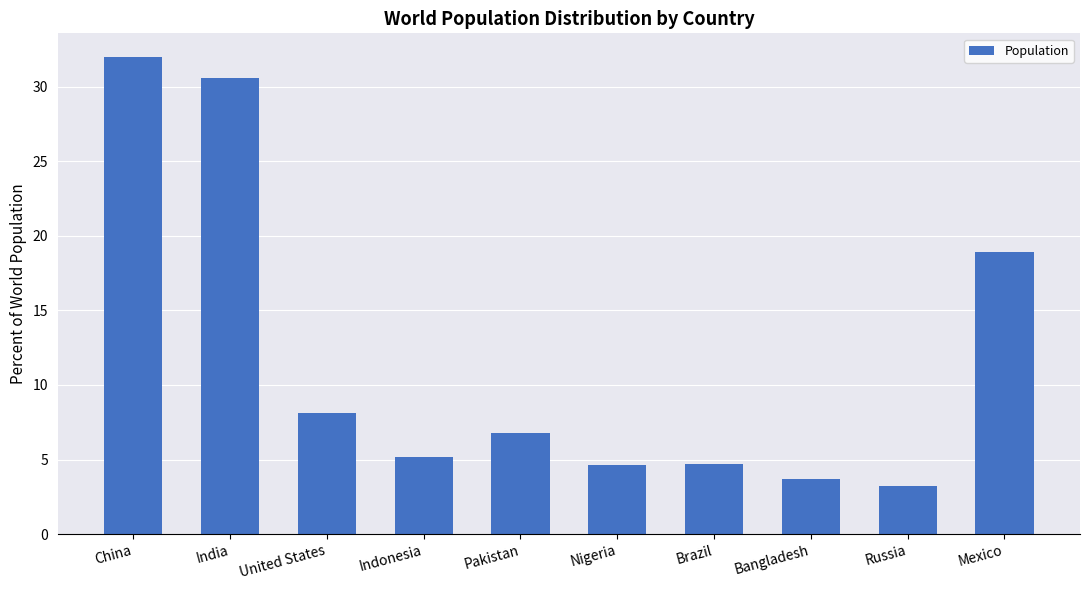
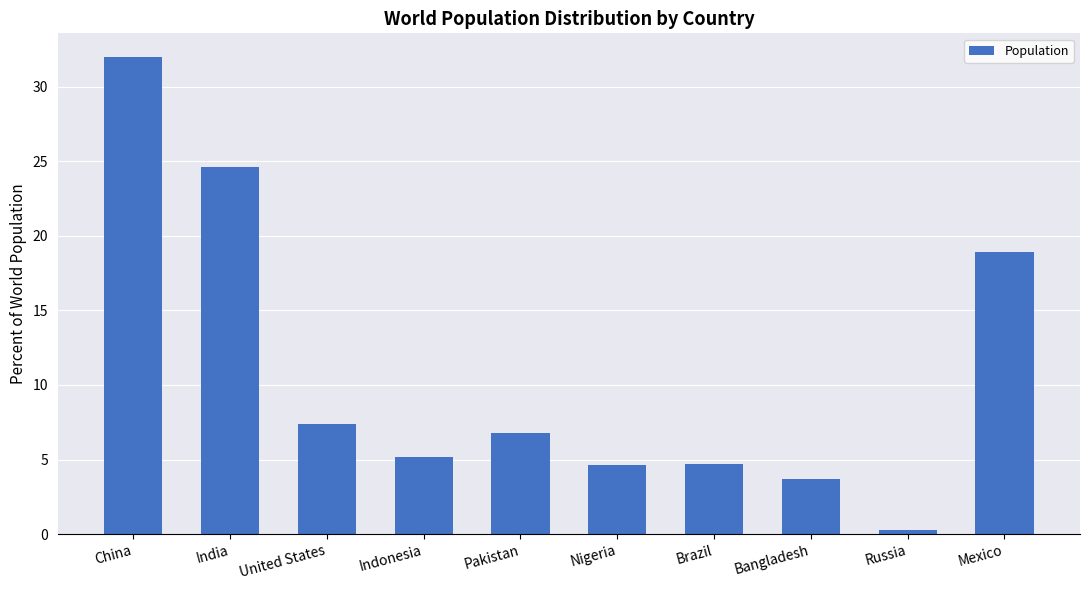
India: 30.6 -> 24.6
United States: 8.1 -> 7.4
Russia: 3.2 -> 0.3
